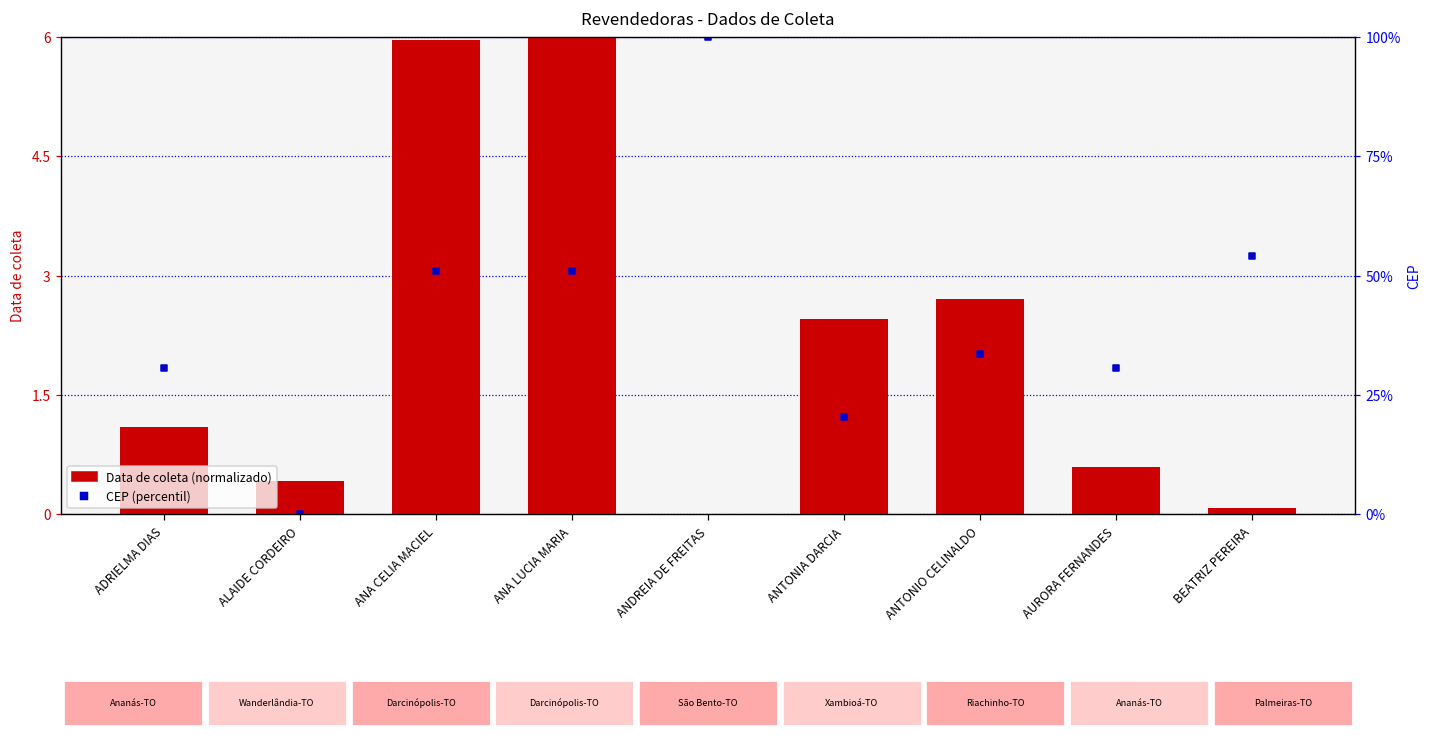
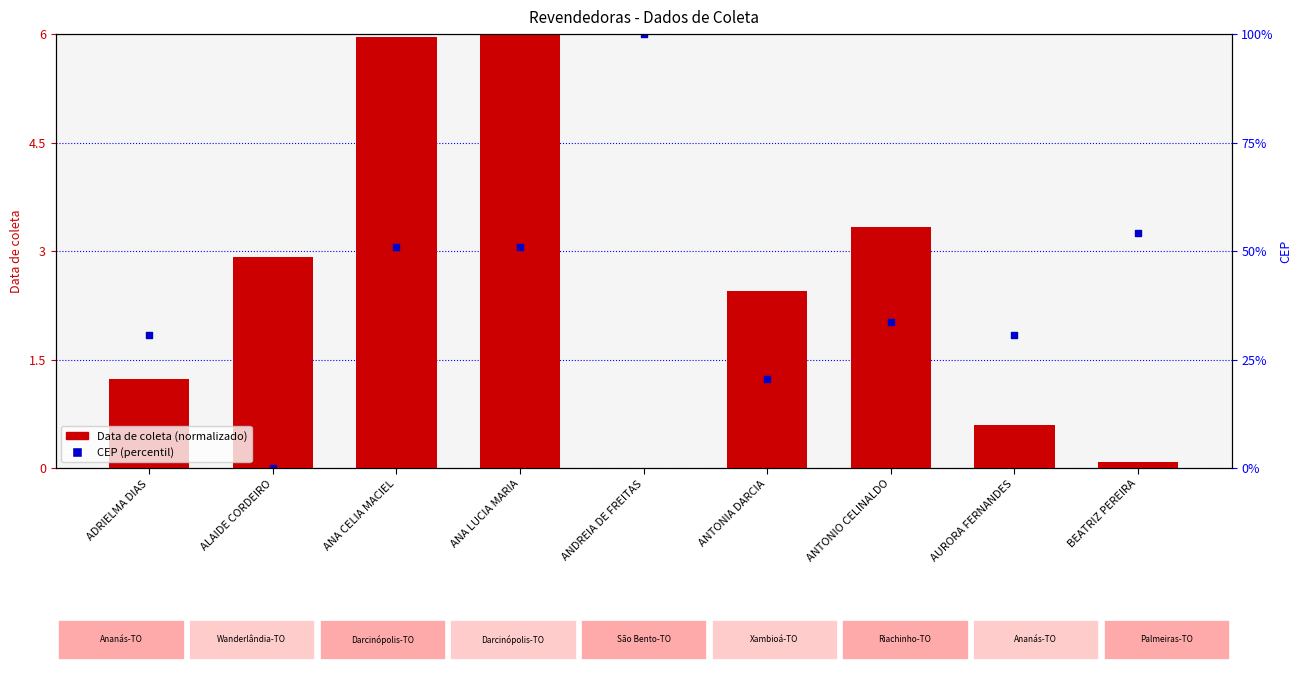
Data de coleta (normalizado), ADRIELMA DIAS: 1.1 -> 1.2
Data de coleta (normalizado), ALAIDE CORDEIRO: 0.4 -> 2.9
Data de coleta (normalizado), ANTONIO CELINALDO: 2.7 -> 3.3
